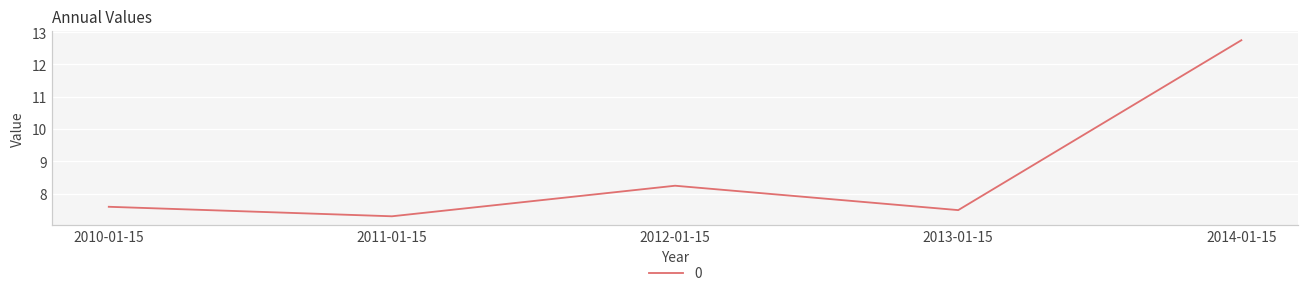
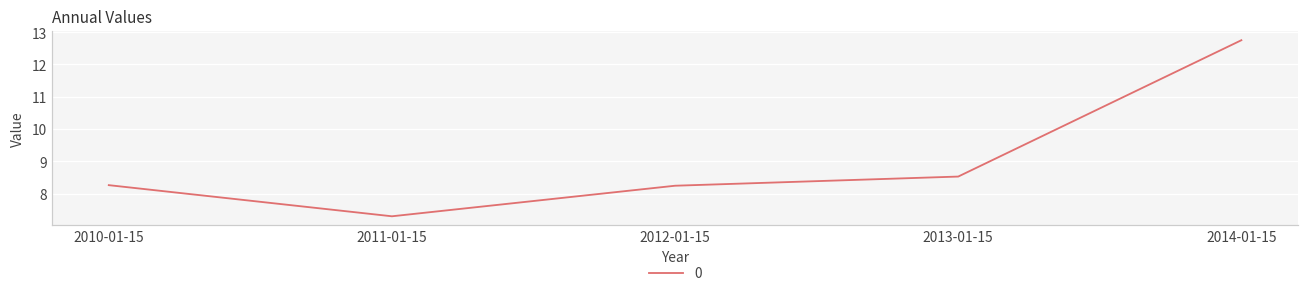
2010-01-15: 7.6 -> 8.3
2013-01-15: 7.5 -> 8.5
